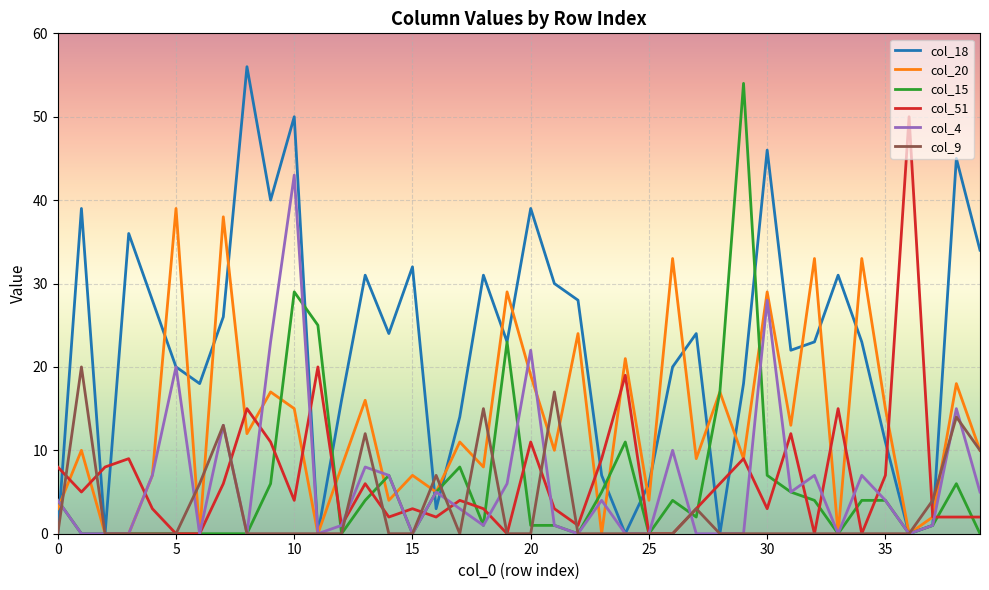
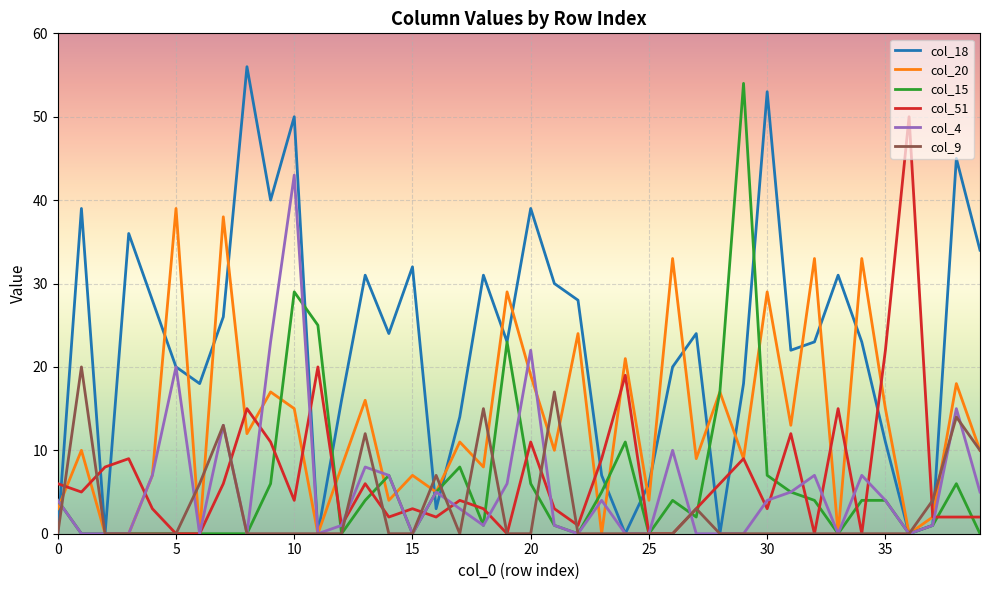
col_51, 0: 8 -> 6
col_15, 20: 1 -> 6
col_18, 30: 46 -> 53
col_4, 30: 28 -> 4
col_51, 35: 7 -> 22
